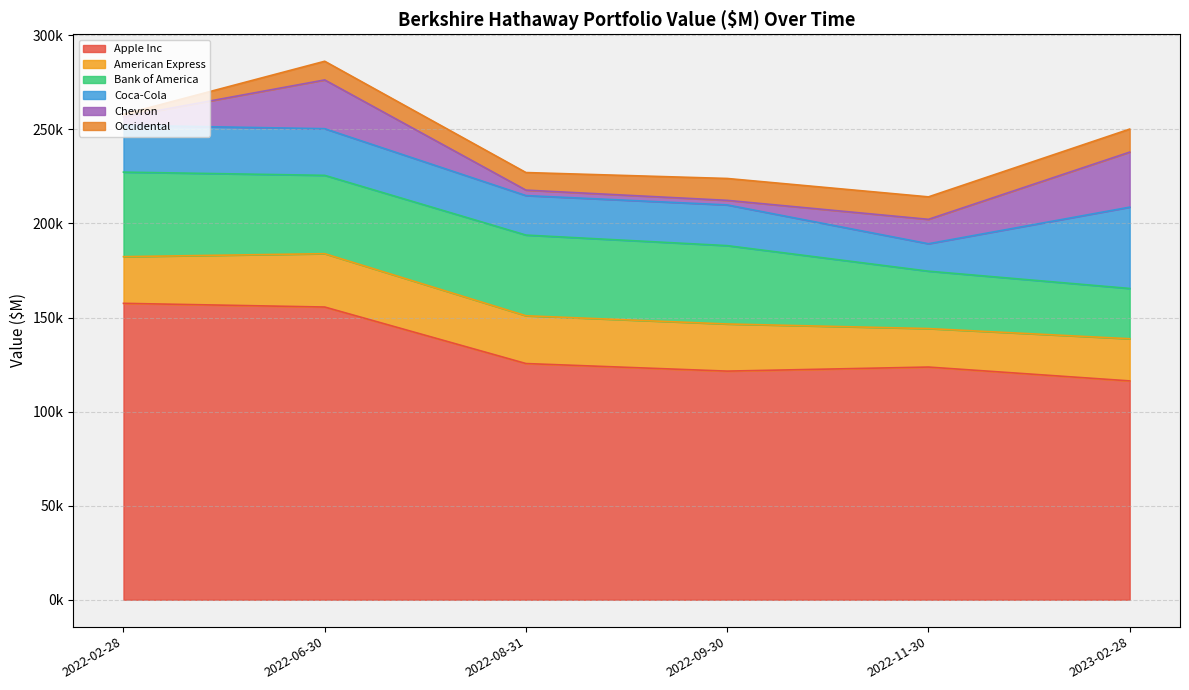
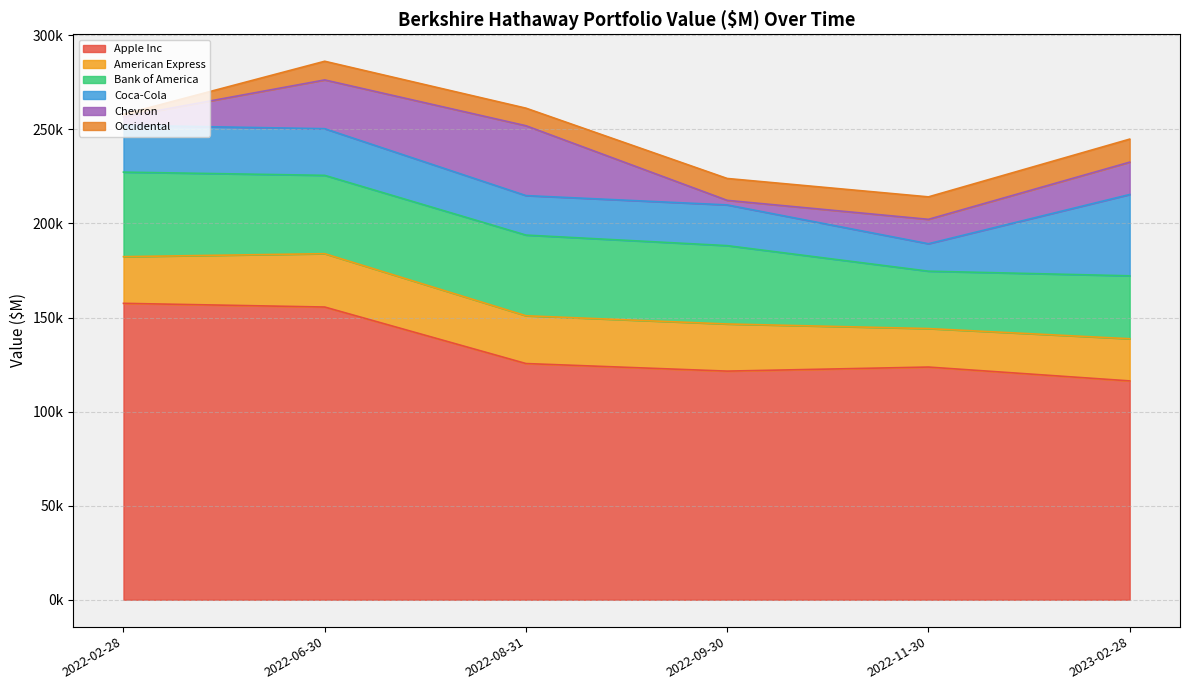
Chevron, 2022-08-31: 3000 -> 37000
Bank of America, 2023-02-28: 27000 -> 33000
Chevron, 2023-02-28: 29000 -> 17000
